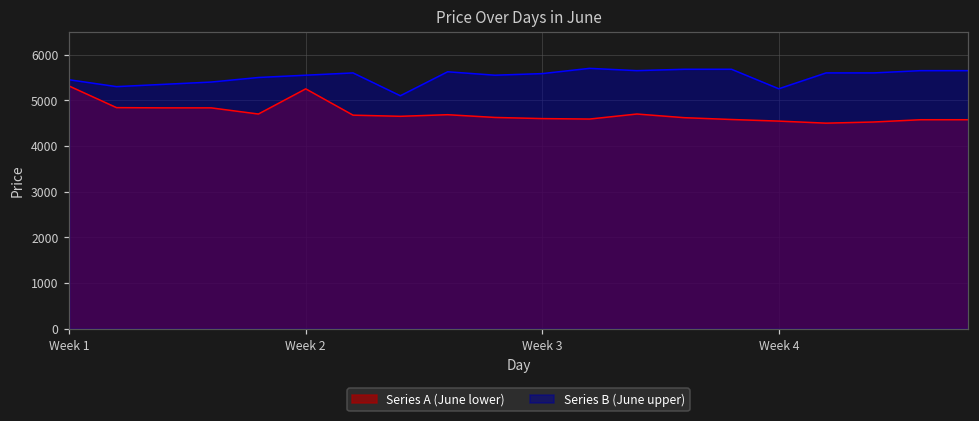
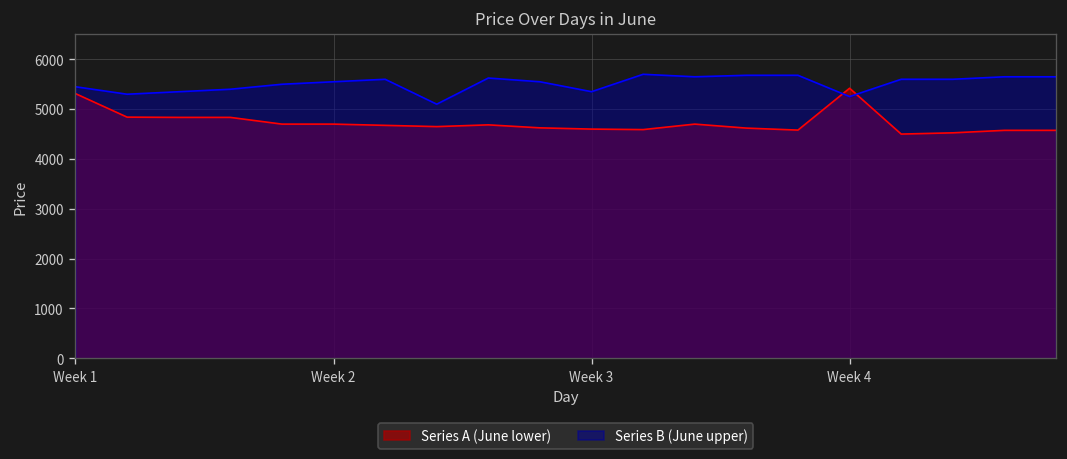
Series A (June lower), Week 2: 5300 -> 4700
Series B (June upper), Week 3: 5600 -> 5400
Series A (June lower), Week 4: 4500 -> 5400
